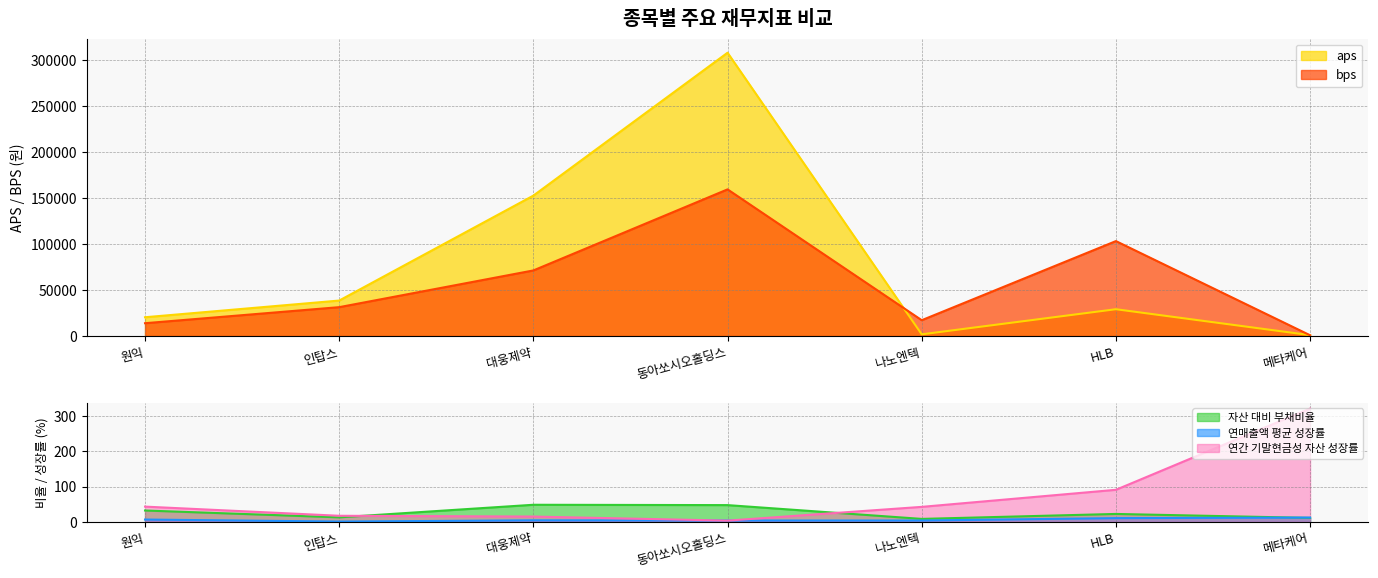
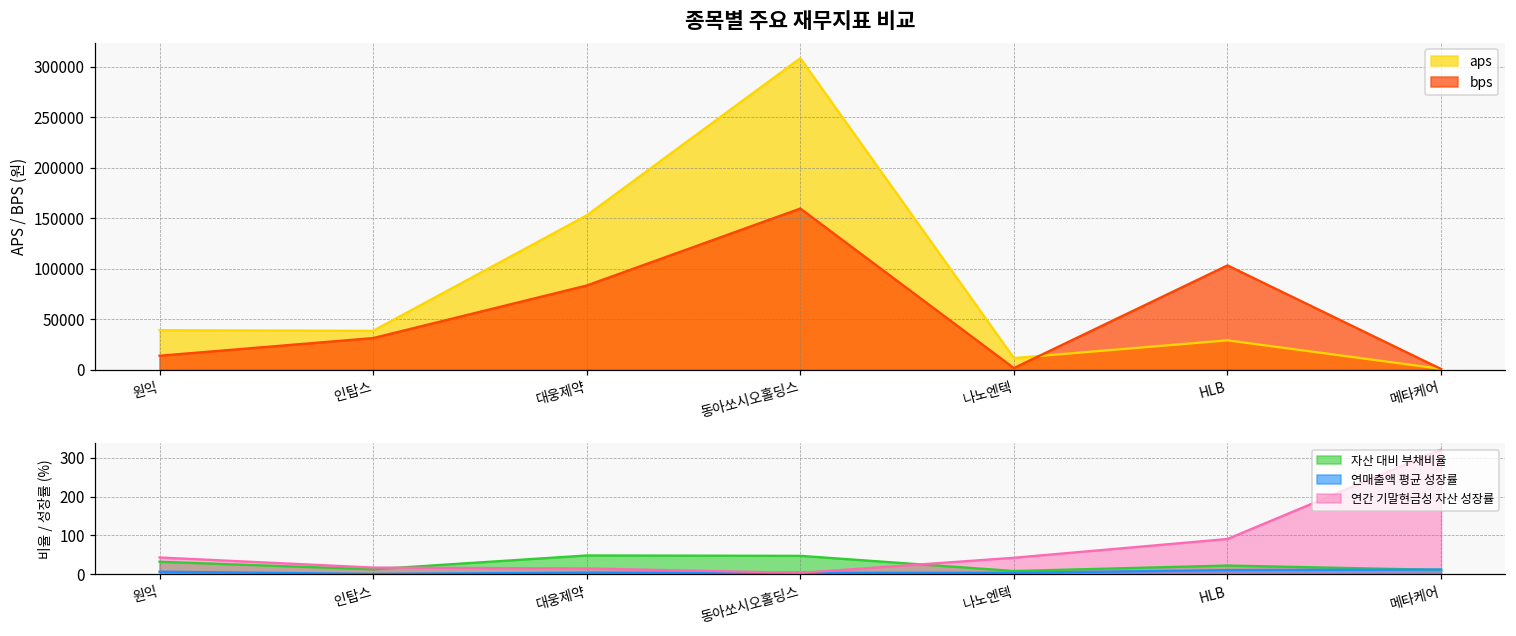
종목별 주요 재무지표 비교, aps, 원익: 20000 -> 40000
종목별 주요 재무지표 비교, bps, 대웅제약: 70000 -> 80000
종목별 주요 재무지표 비교, aps, 나노엔텍: 0 -> 10000
종목별 주요 재무지표 비교, bps, 나노엔텍: 20000 -> 0
